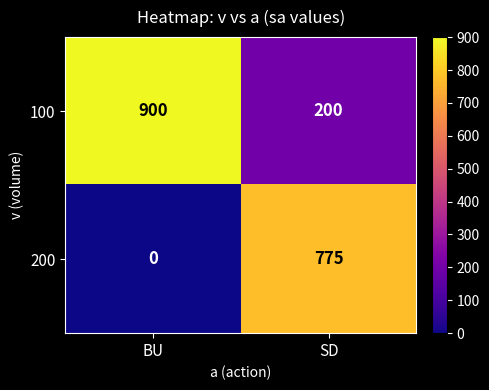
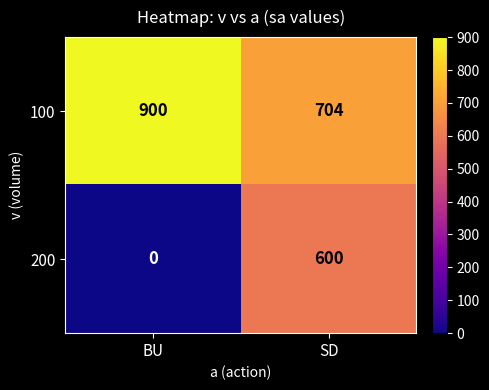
100, SD: 200 -> 704
200, SD: 775 -> 600
